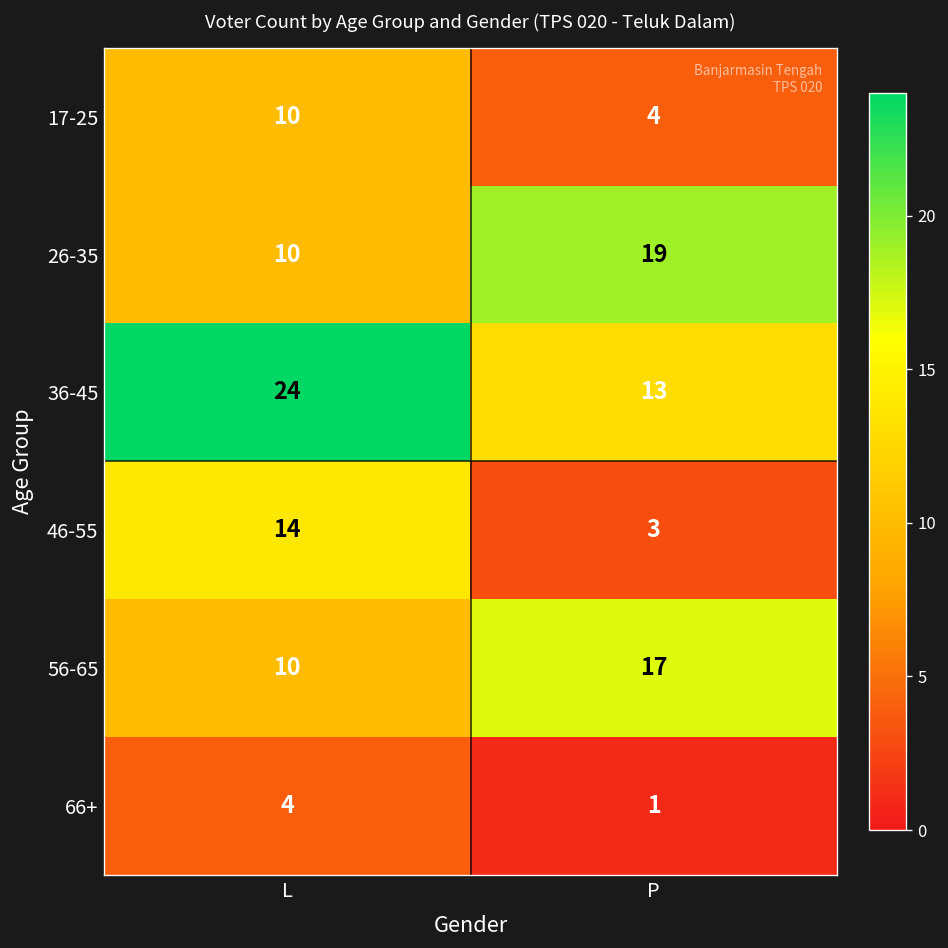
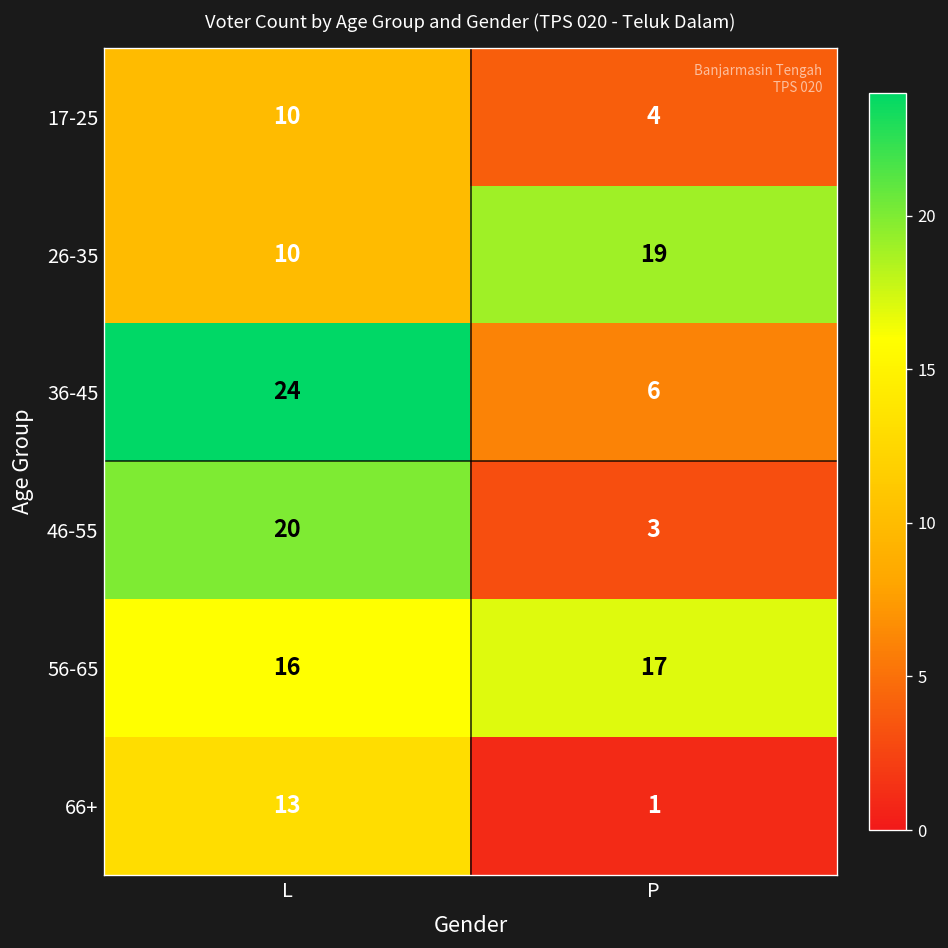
36-45, P: 13 -> 6
46-55, L: 14 -> 20
56-65, L: 10 -> 16
66+, L: 4 -> 13
